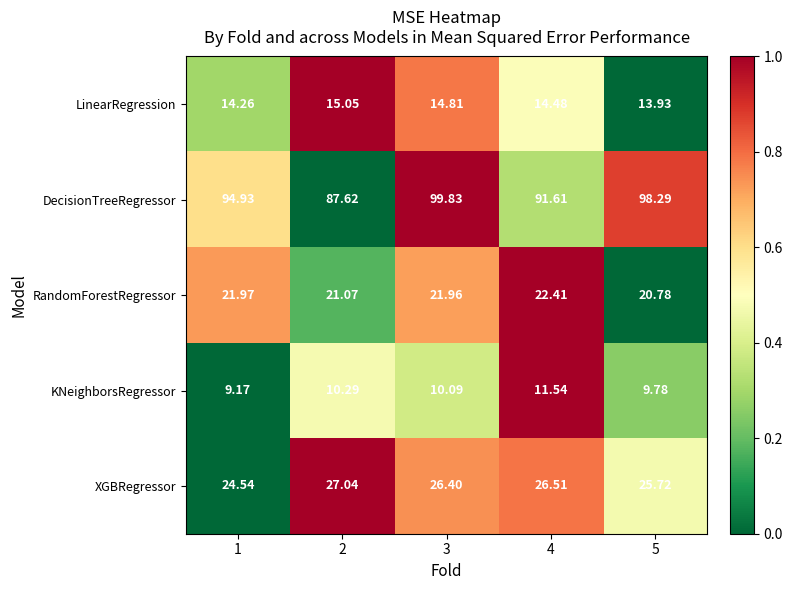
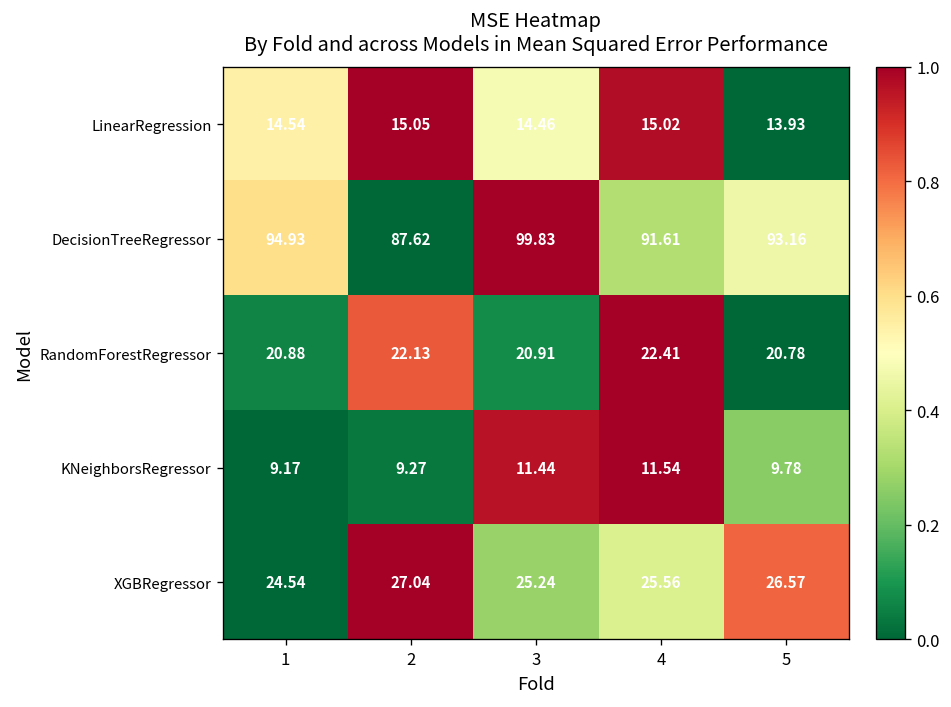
LinearRegression, 1: 14.26 -> 14.54
LinearRegression, 3: 14.81 -> 14.46
LinearRegression, 4: 14.48 -> 15.02
DecisionTreeRegressor, 5: 98.29 -> 93.16
RandomForestRegressor, 1: 21.97 -> 20.88
RandomForestRegressor, 2: 21.07 -> 22.13
RandomForestRegressor, 3: 21.96 -> 20.91
KNeighborsRegressor, 2: 10.29 -> 9.27
KNeighborsRegressor, 3: 10.09 -> 11.44
XGBRegressor, 3: 26.40 -> 25.24
XGBRegressor, 4: 26.51 -> 25.56
XGBRegressor, 5: 25.72 -> 26.57
